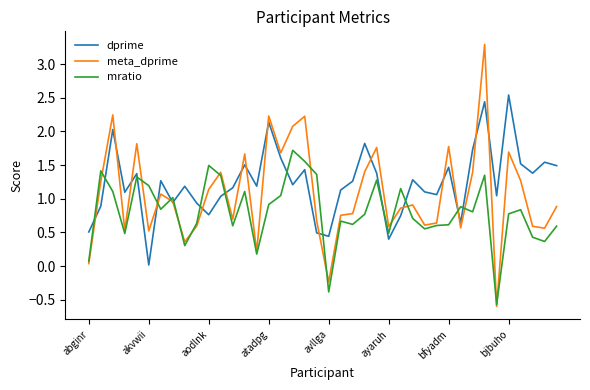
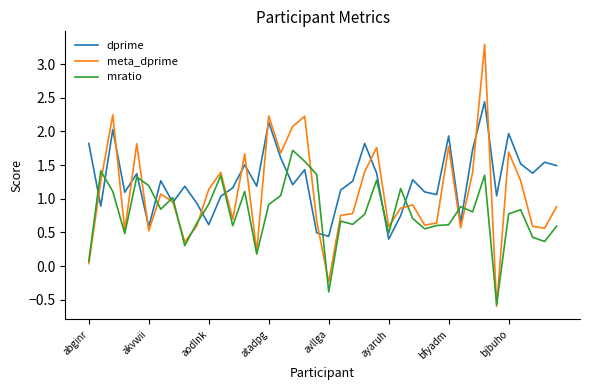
dprime, abginr: 0.5 -> 1.8
dprime, akvwii: 0.0 -> 0.6
dprime, aodlnk: 0.8 -> 0.6
mratio, aodlnk: 1.5 -> 0.9
dprime, bfyadm: 1.5 -> 1.9
dprime, bjbuho: 2.5 -> 2.0
